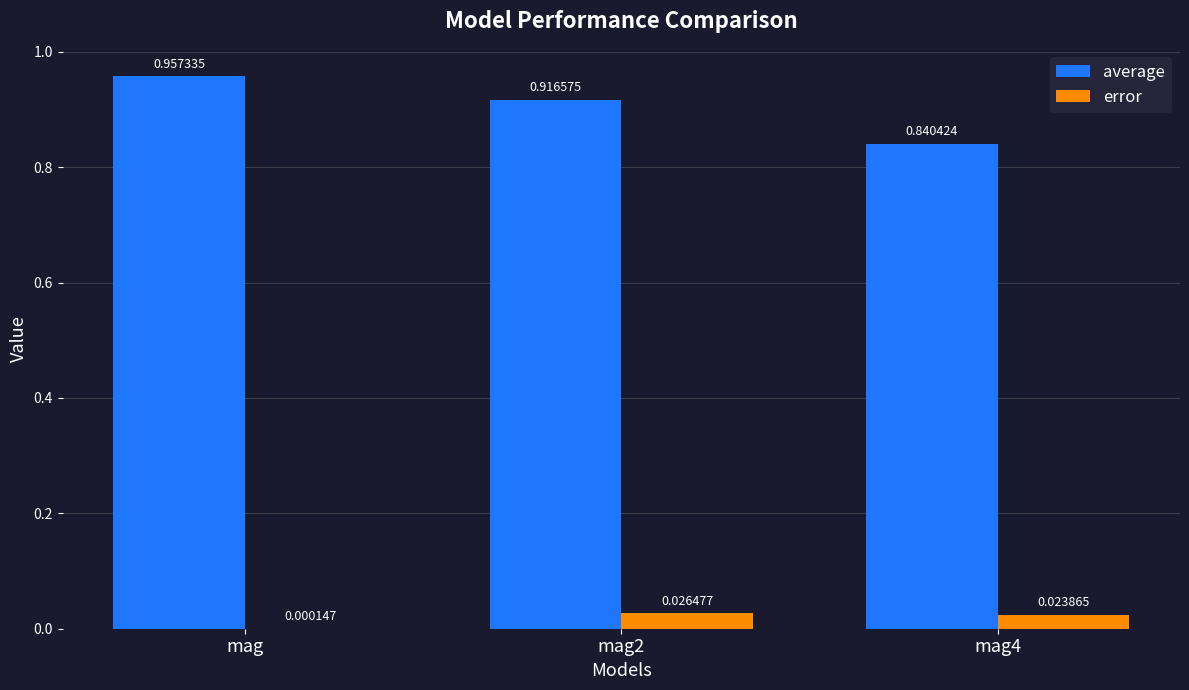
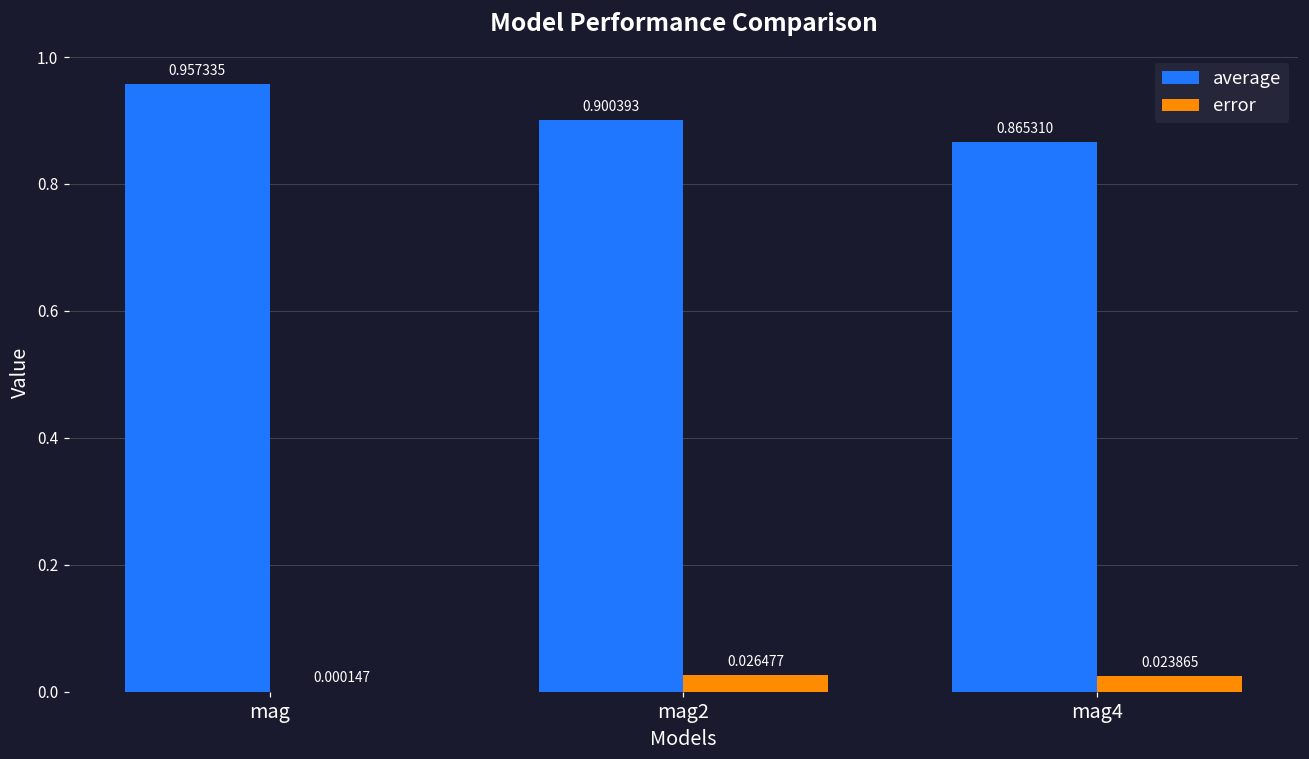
average, mag2: 0.916575 -> 0.900393
average, mag4: 0.840424 -> 0.865310
